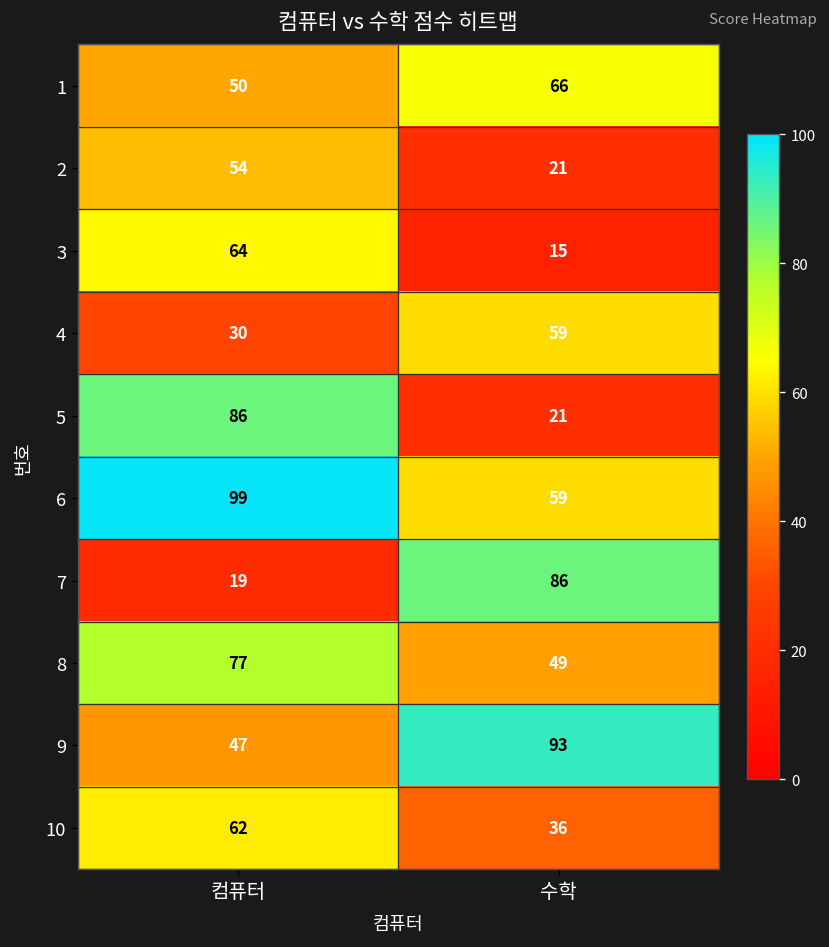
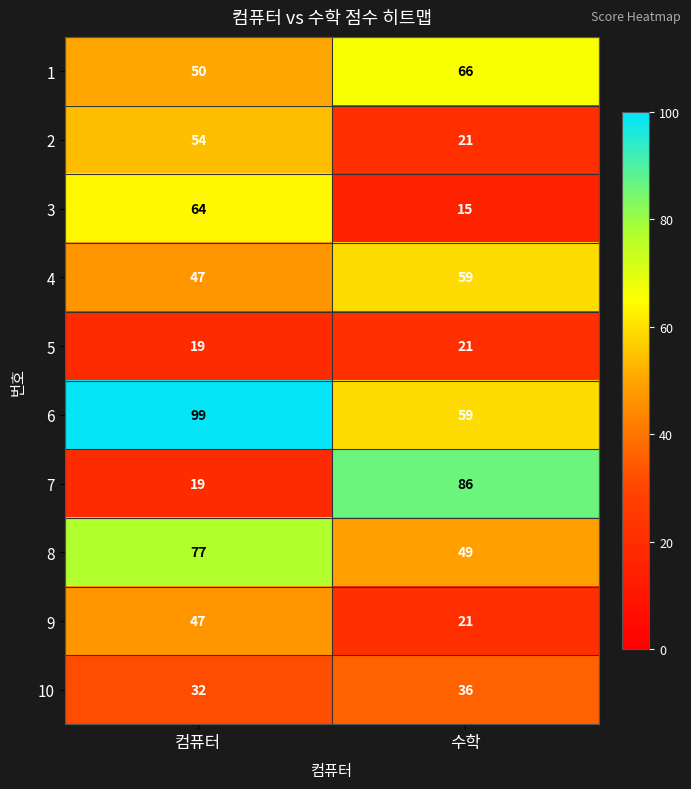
4, 컴퓨터: 30 -> 47
5, 컴퓨터: 86 -> 19
9, 수학: 93 -> 21
10, 컴퓨터: 62 -> 32
